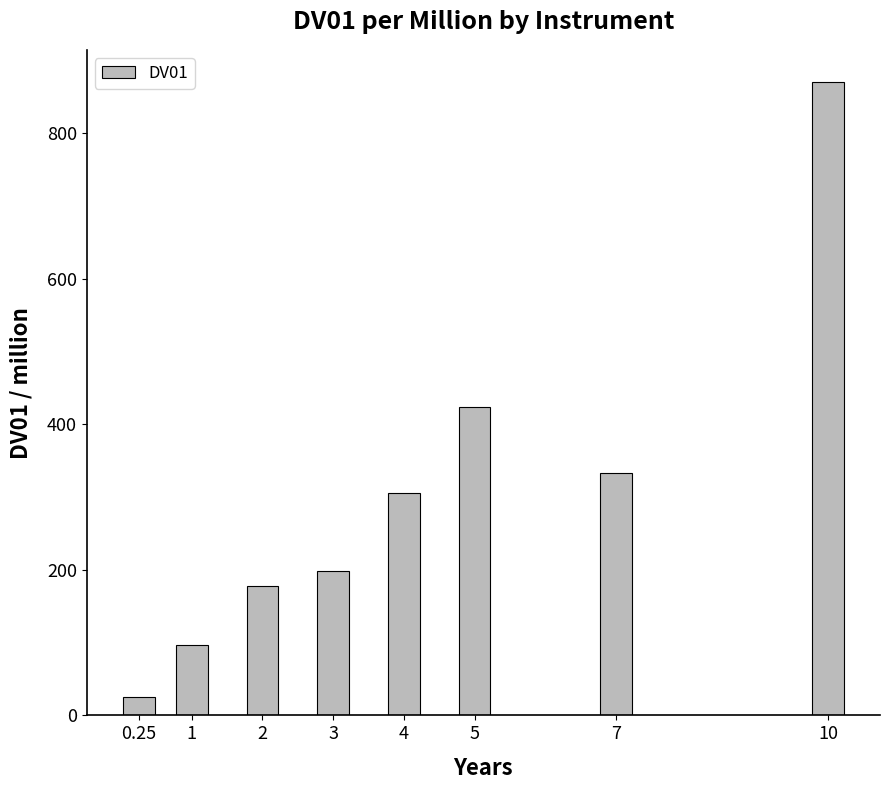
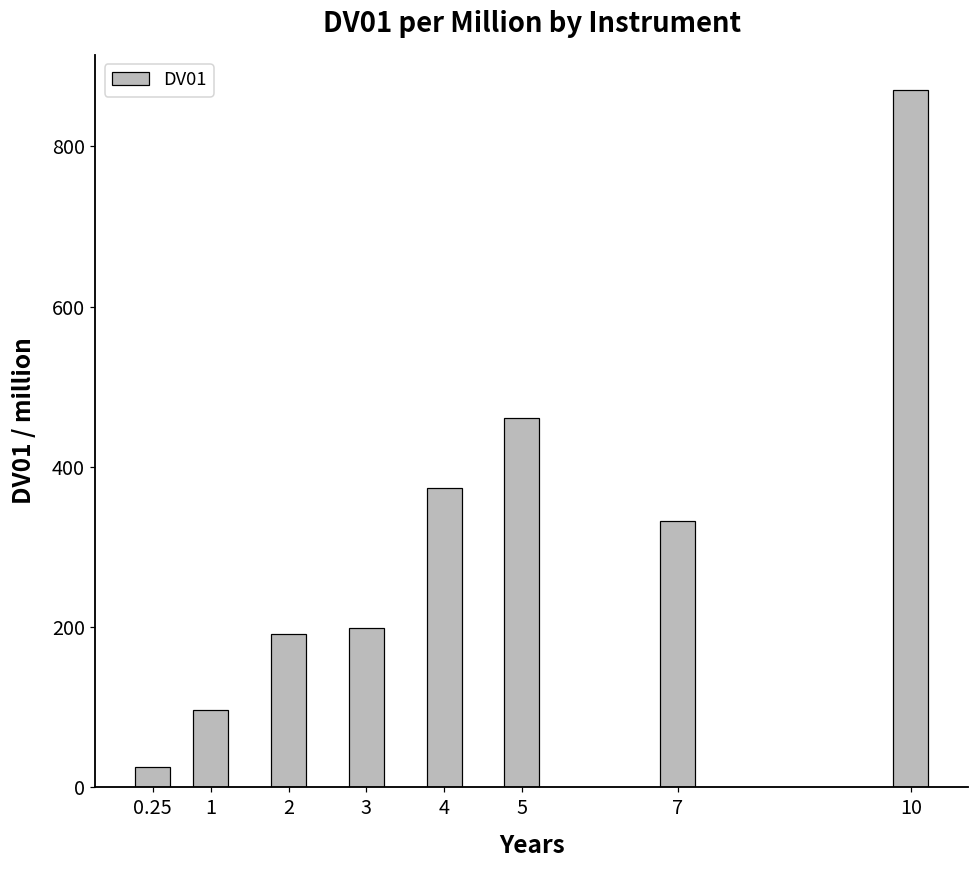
2: 180 -> 190
4: 300 -> 370
5: 420 -> 460
